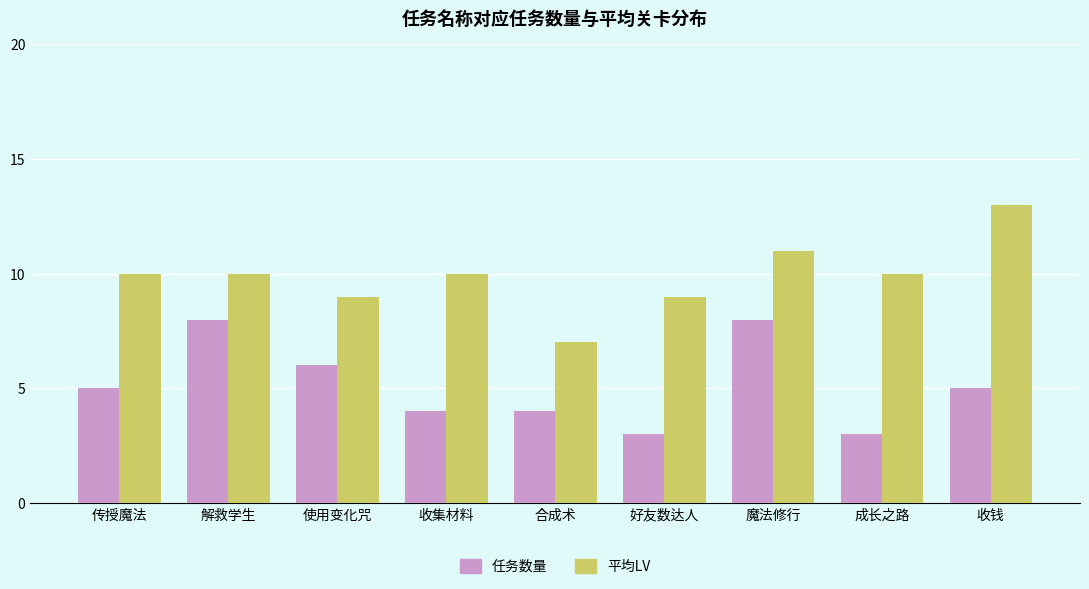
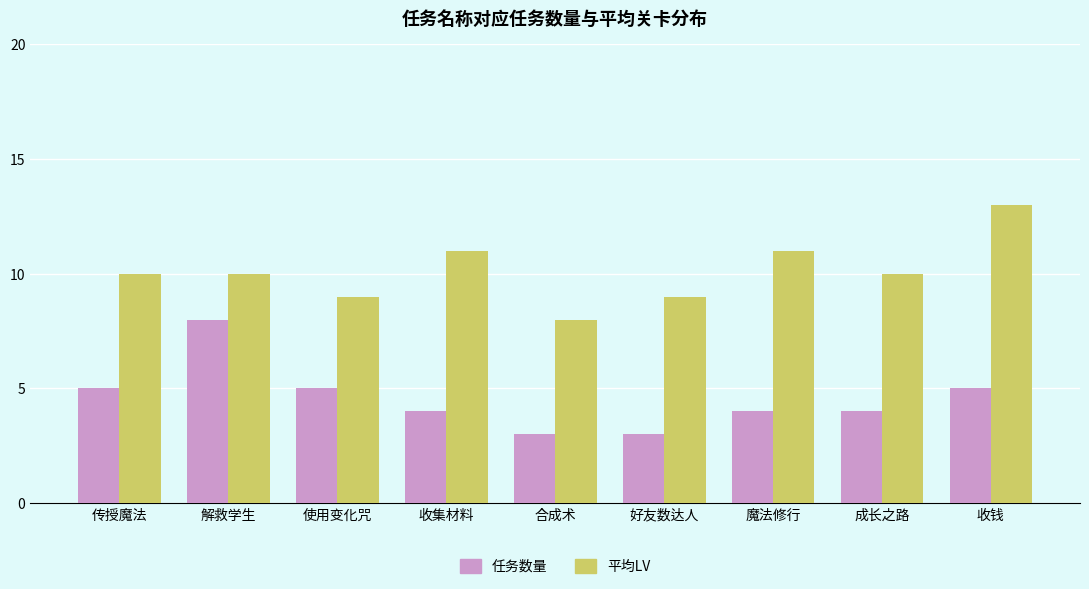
任务数量, 使用变化咒: 6 -> 5
平均LV, 收集材料: 10 -> 11
任务数量, 合成术: 4 -> 3
平均LV, 合成术: 7 -> 8
任务数量, 魔法修行: 8 -> 4
任务数量, 成长之路: 3 -> 4
